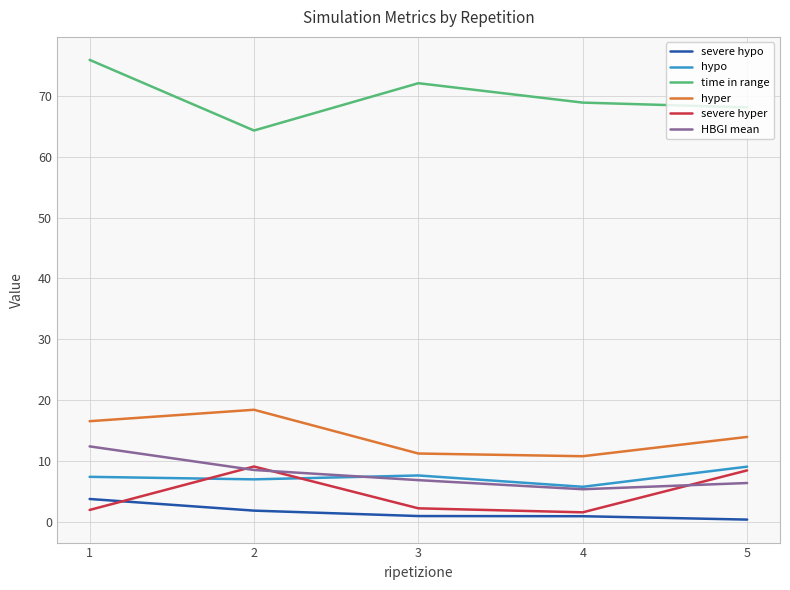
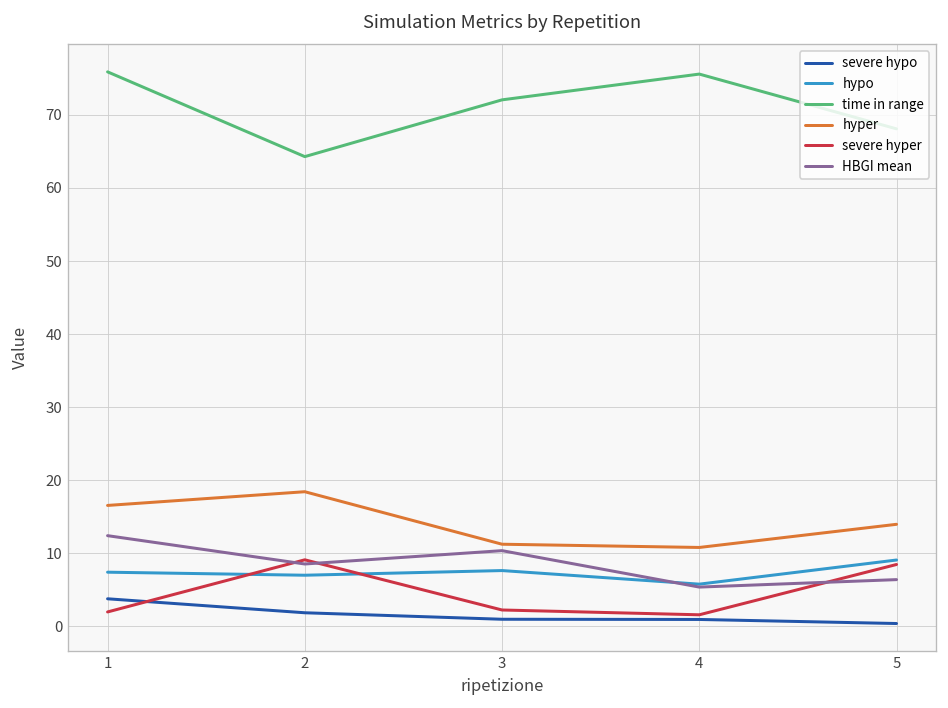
HBGI mean, 3: 7 -> 10
time in range, 4: 69 -> 76
